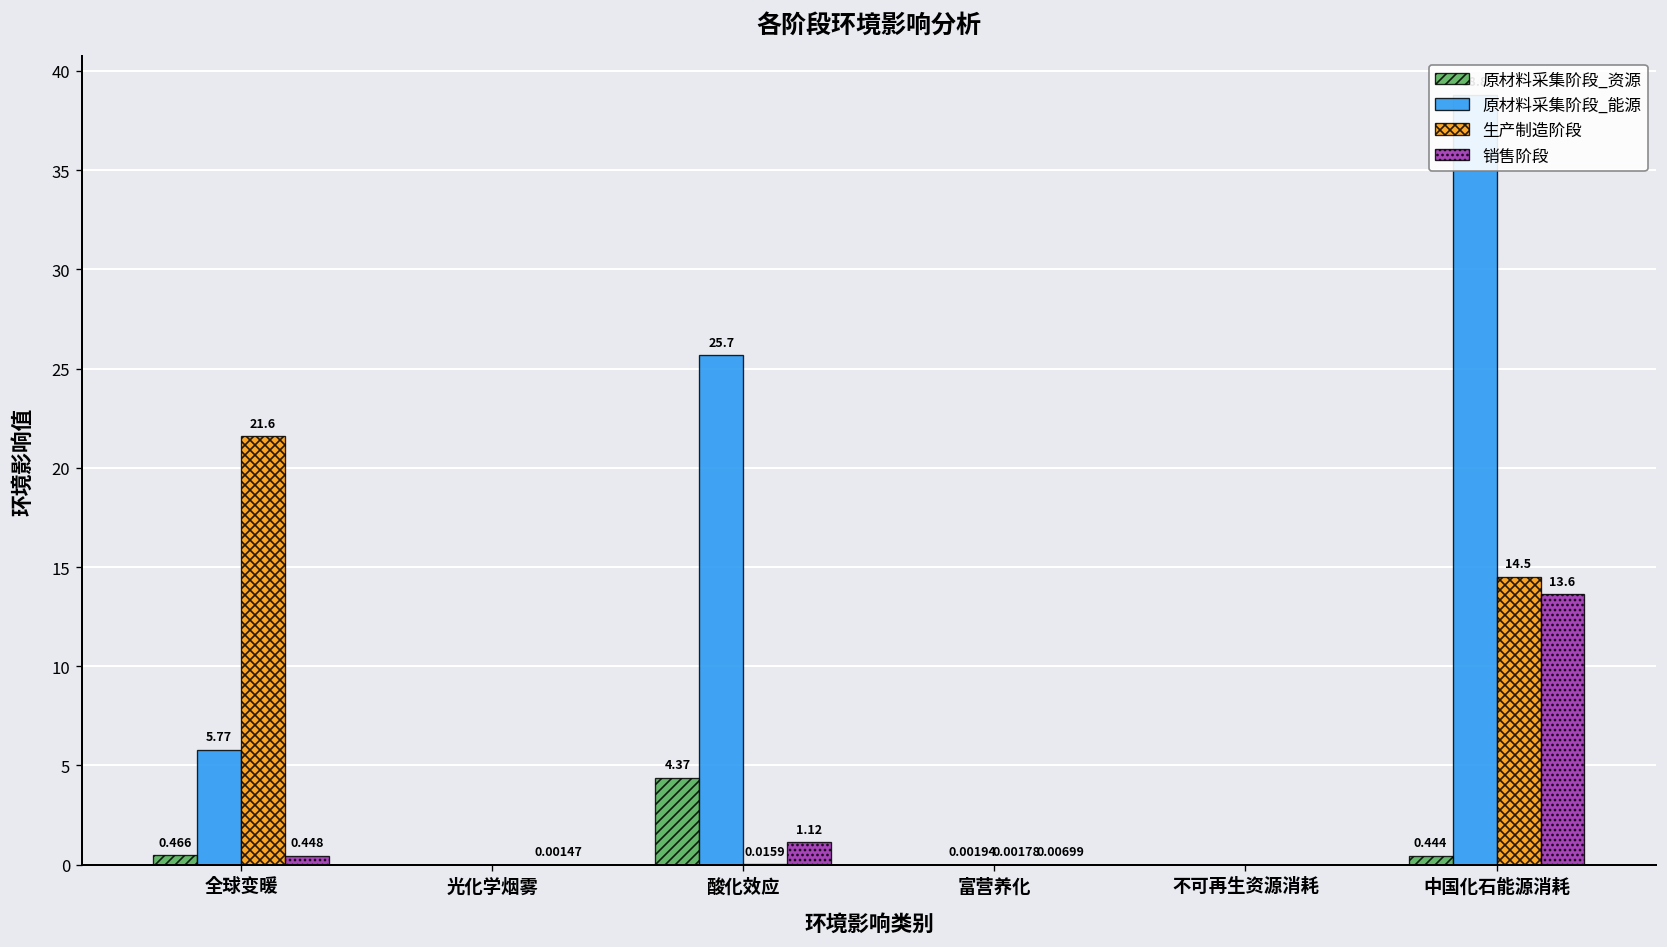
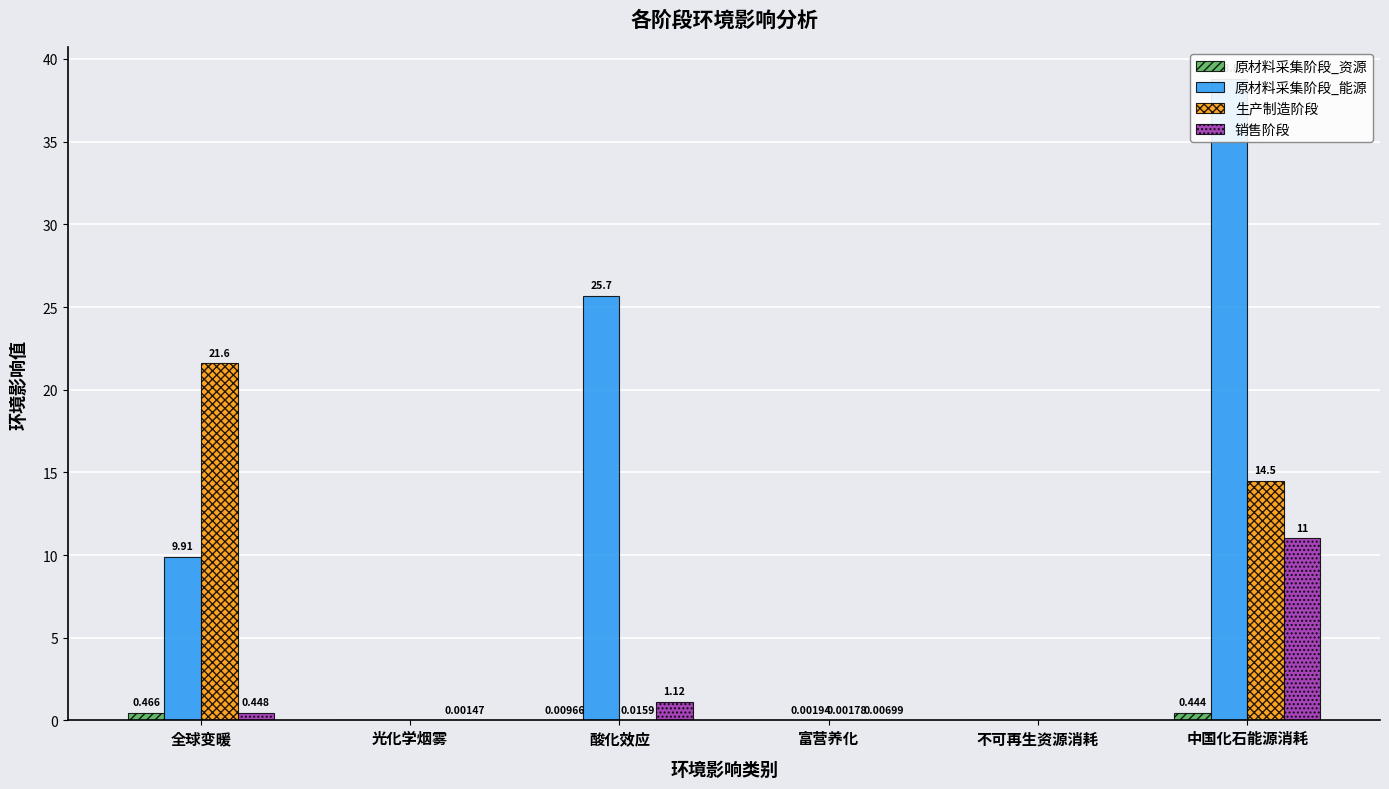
原材料采集阶段_能源, 全球变暖: 5.77 -> 9.91
原材料采集阶段_资源, 酸化效应: 4.37 -> 0.00966
销售阶段, 中国化石能源消耗: 13.6 -> 11
